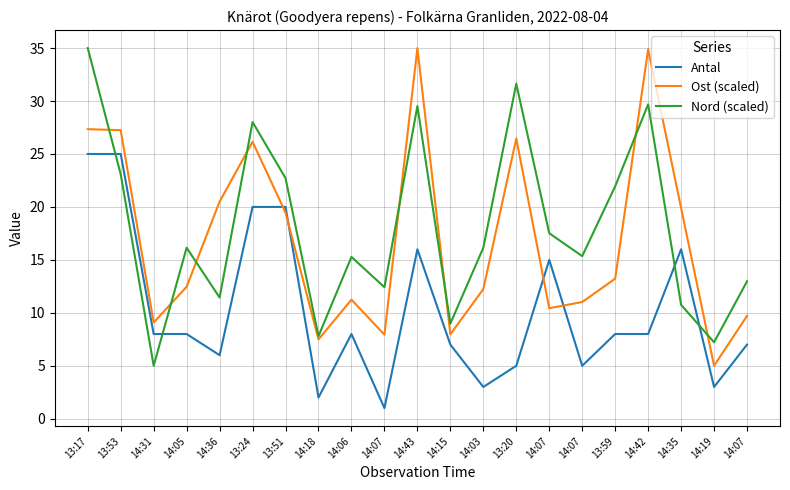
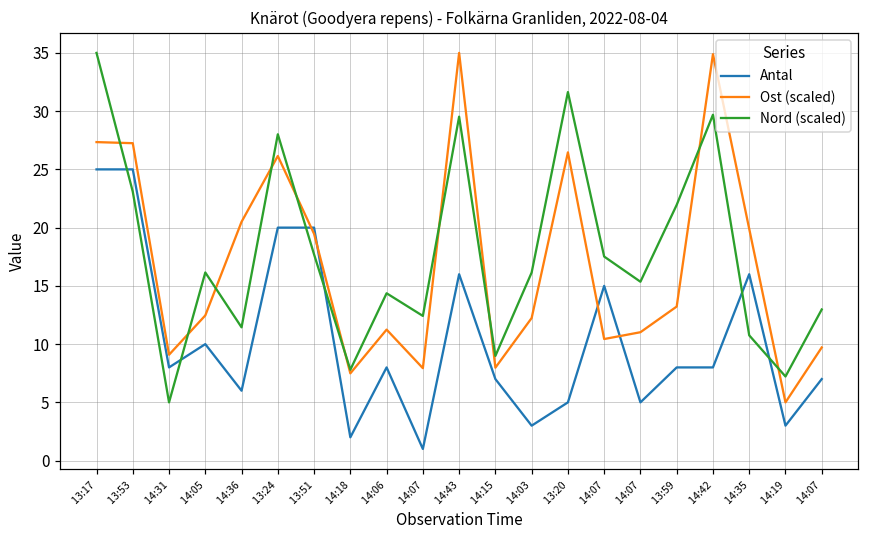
Antal, 14:05: 8 -> 10
Nord (scaled), 13:51: 22.7 -> 17.7
Nord (scaled), 14:06: 15.3 -> 14.4
